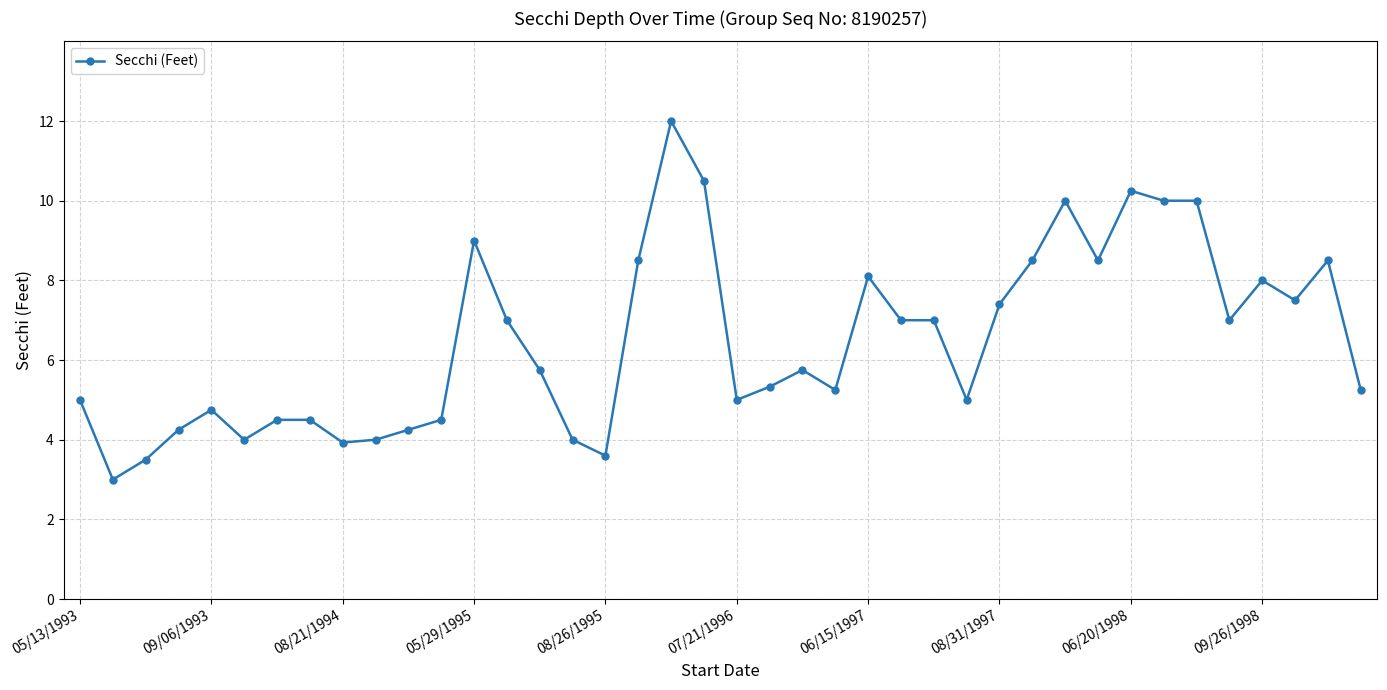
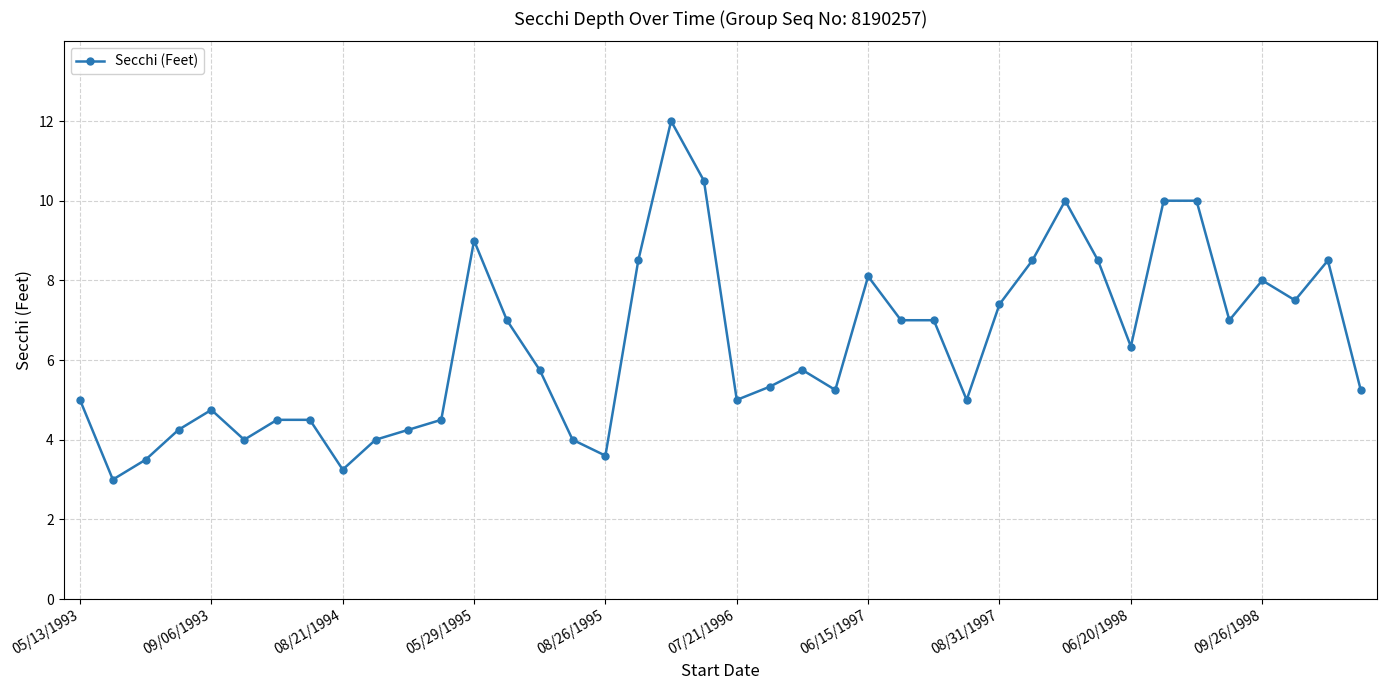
08/21/1994: 3.9 -> 3.3
06/20/1998: 10.3 -> 6.3
